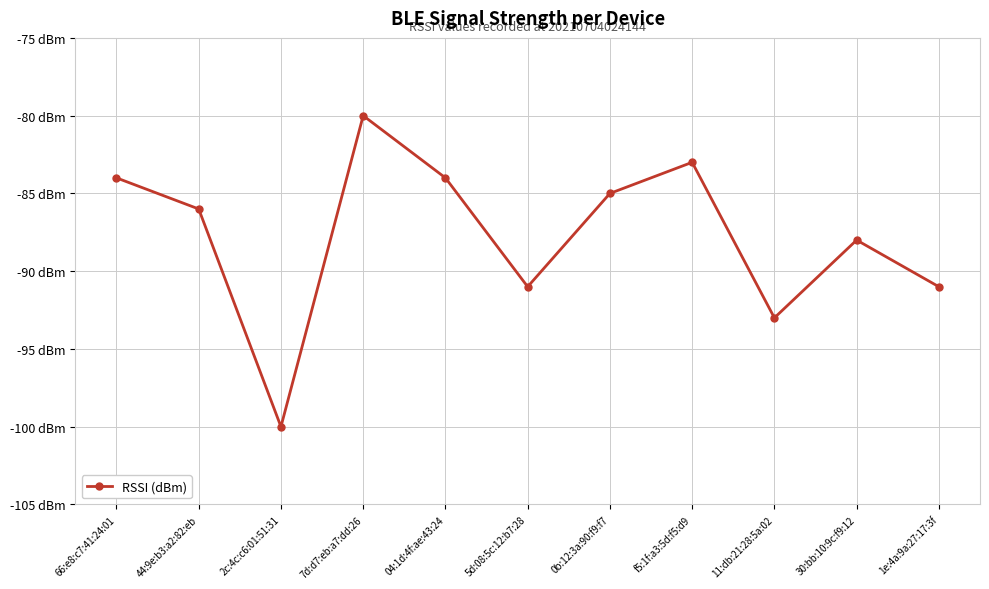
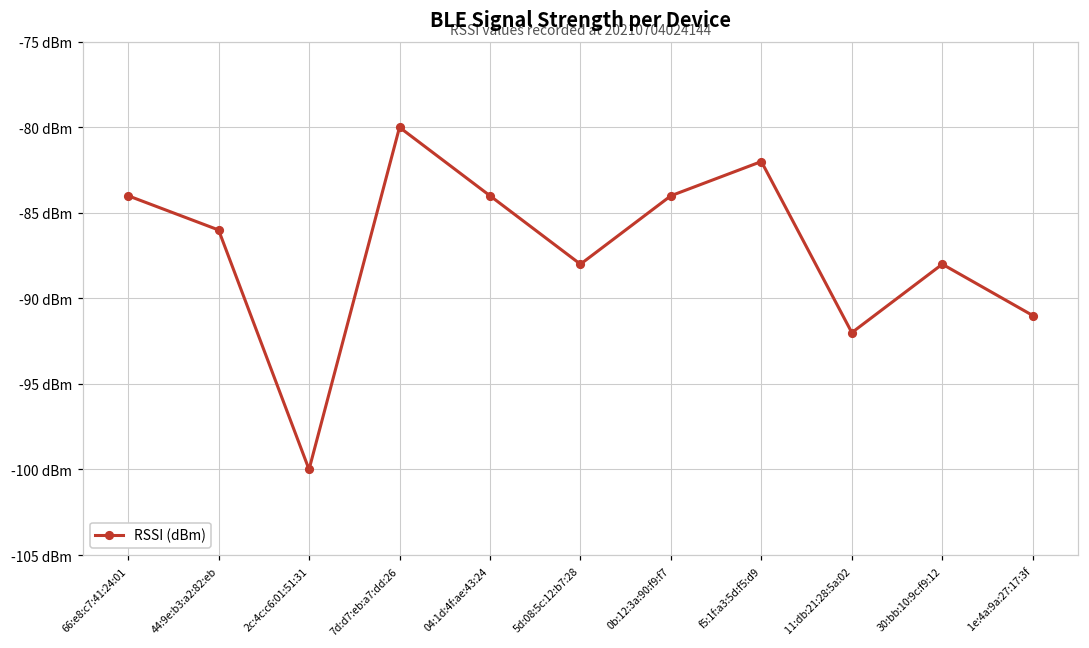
5d:08:5c:12:b7:28: -91 dBm -> -88 dBm
0b:12:3a:90:f9:f7: -85 dBm -> -84 dBm
f5:1f:a3:5d:f5:d9: -83 dBm -> -82 dBm
11:db:21:28:5a:02: -93 dBm -> -92 dBm
